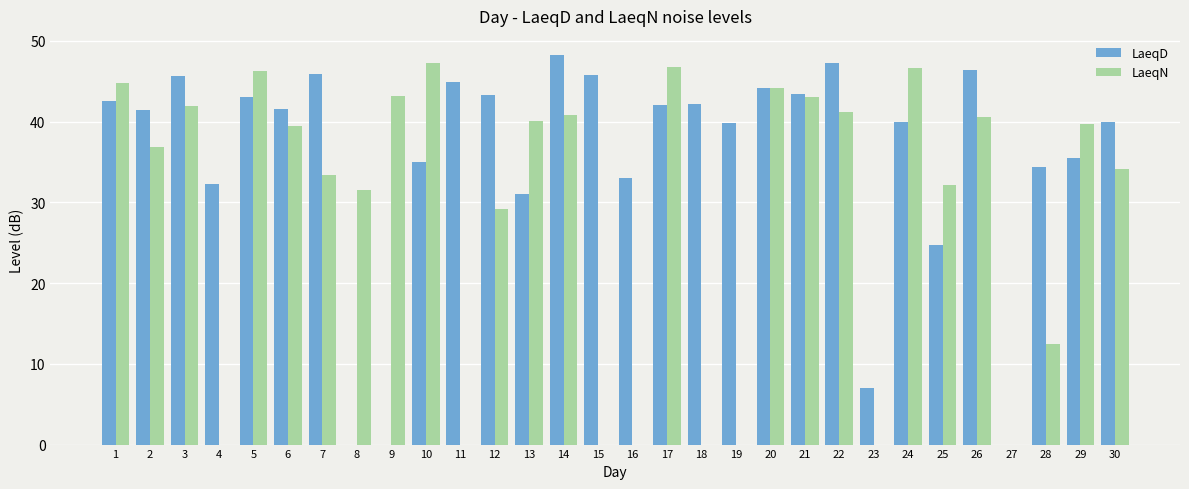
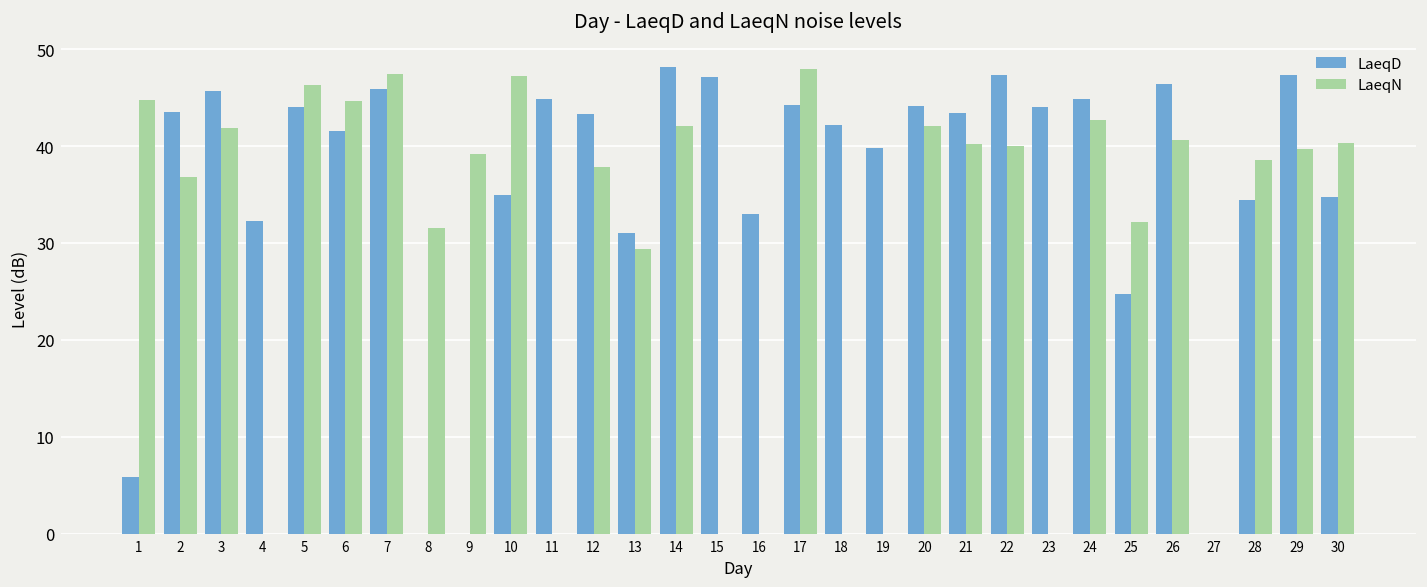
LaeqD, 1: 43 -> 6
LaeqD, 2: 41 -> 44
LaeqD, 5: 43 -> 44
LaeqN, 6: 40 -> 45
LaeqN, 7: 33 -> 47
LaeqN, 9: 43 -> 39
LaeqN, 12: 29 -> 38
LaeqN, 13: 40 -> 29
LaeqN, 14: 41 -> 42
LaeqD, 15: 46 -> 47
LaeqD, 17: 42 -> 44
LaeqN, 17: 47 -> 48
LaeqN, 20: 44 -> 42
LaeqN, 21: 43 -> 40
LaeqN, 22: 41 -> 40
LaeqD, 23: 7 -> 44
LaeqD, 24: 40 -> 45
LaeqN, 24: 47 -> 43
LaeqN, 28: 13 -> 39
LaeqD, 29: 36 -> 47
LaeqD, 30: 40 -> 35
LaeqN, 30: 34 -> 40
